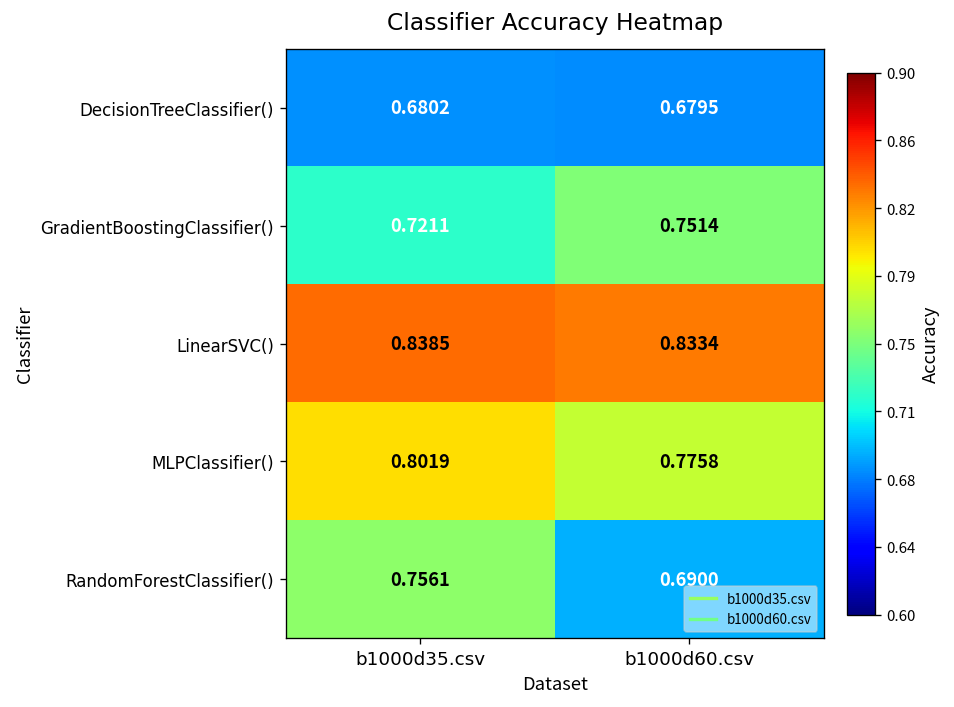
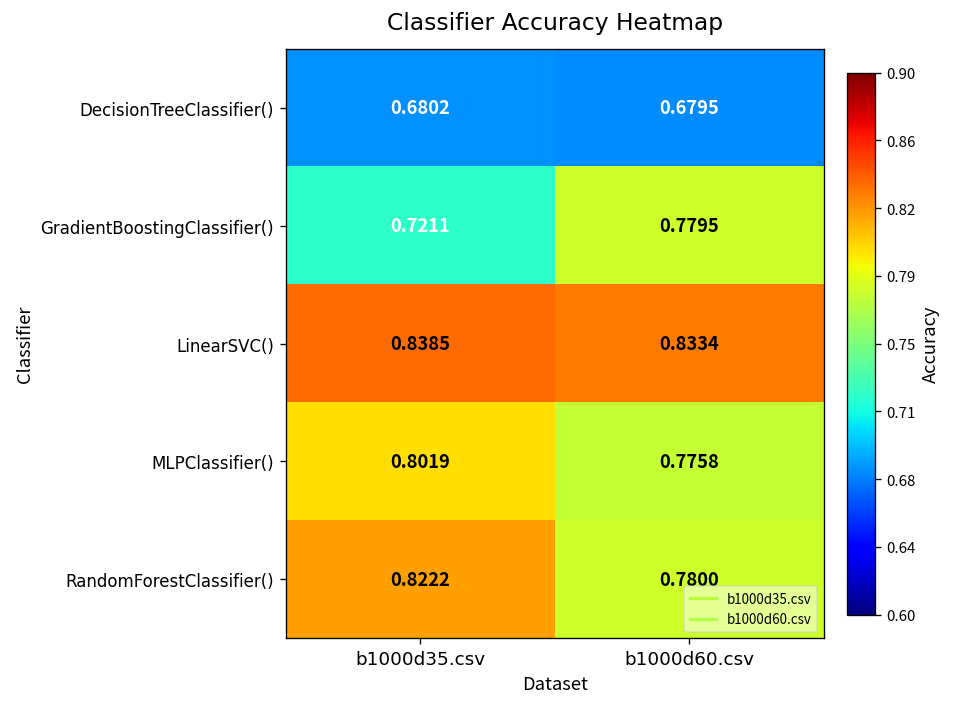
GradientBoostingClassifier(), b1000d60.csv: 0.7514 -> 0.7795
RandomForestClassifier(), b1000d35.csv: 0.7561 -> 0.8222
RandomForestClassifier(), b1000d60.csv: 0.6900 -> 0.7800
